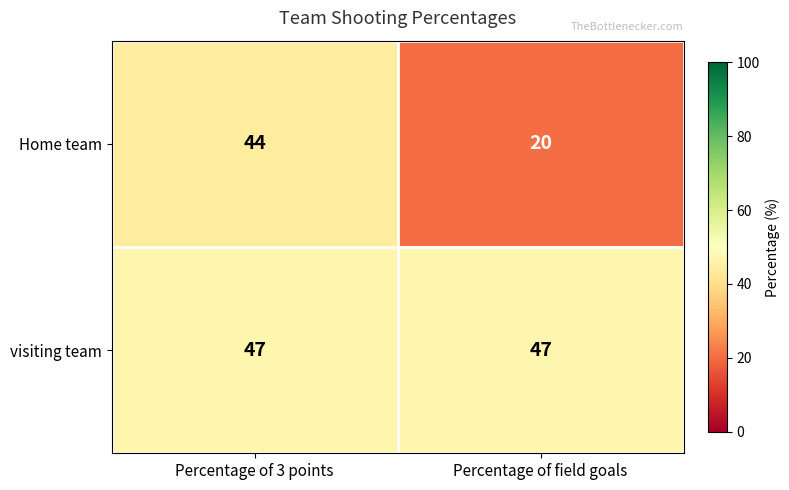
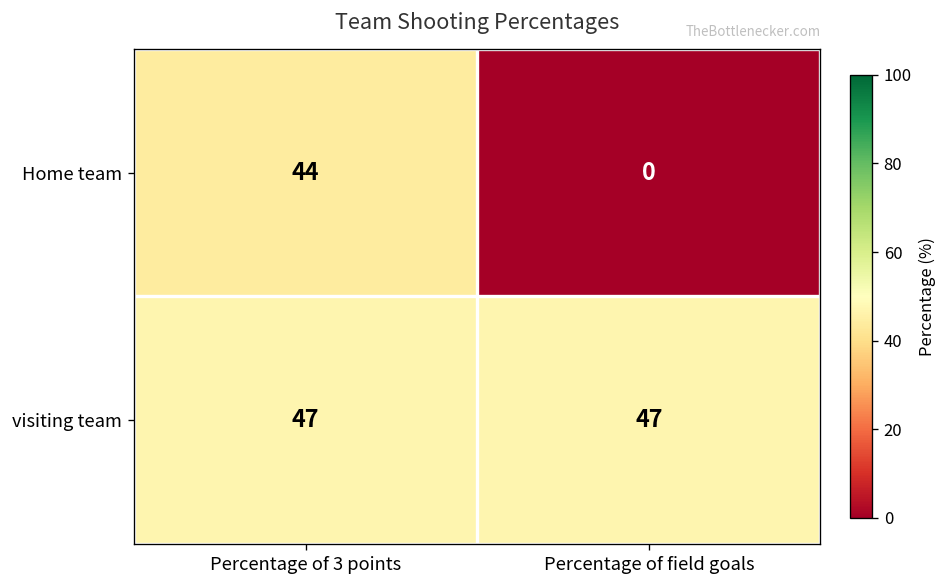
Home team, Percentage of field goals: 20 -> 0
